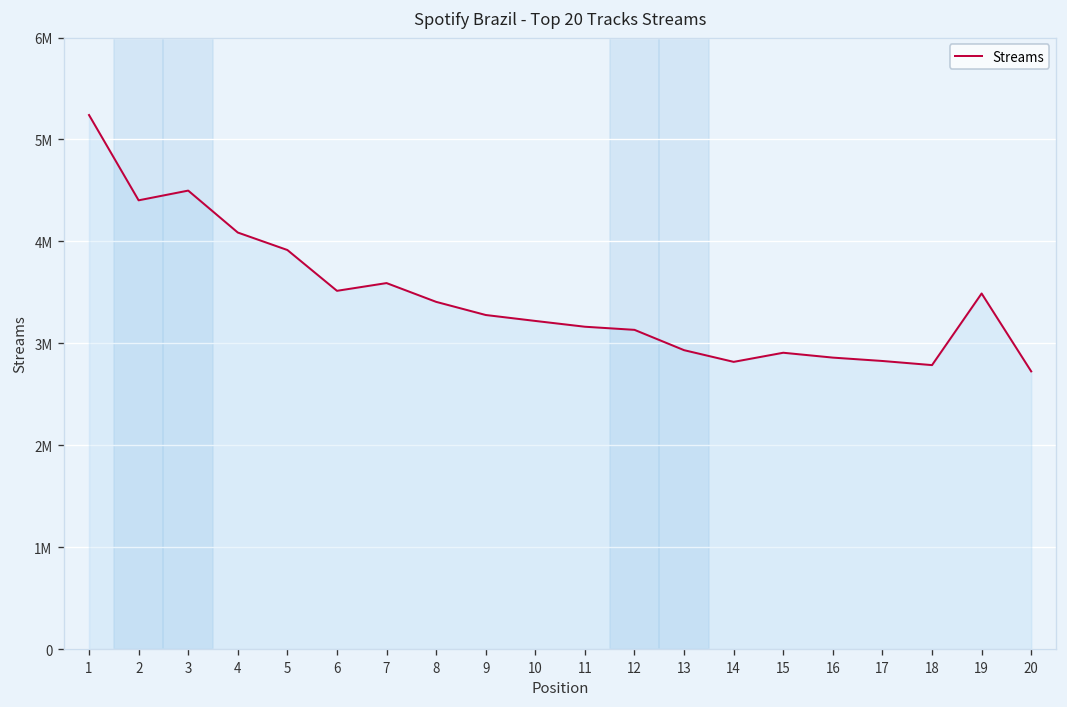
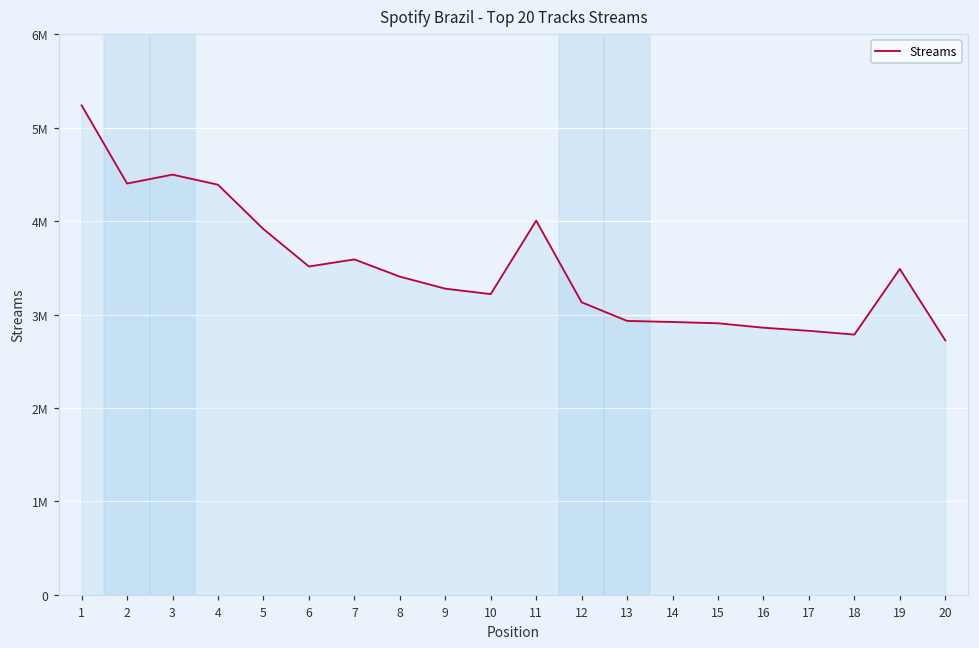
4: 4100000 -> 4400000
11: 3200000 -> 4000000
14: 2800000 -> 2900000
